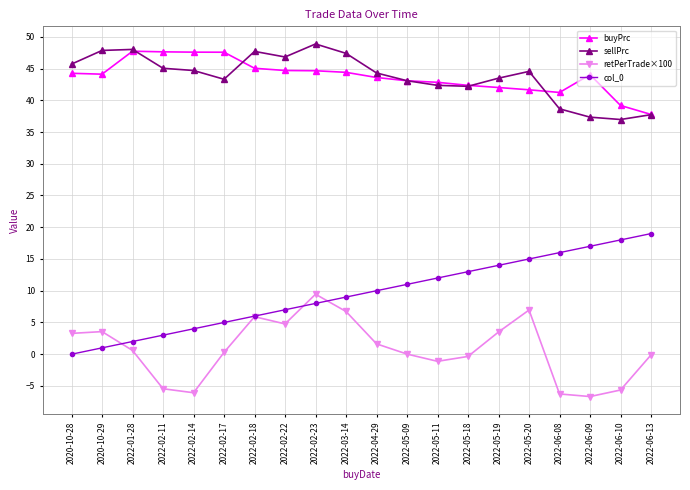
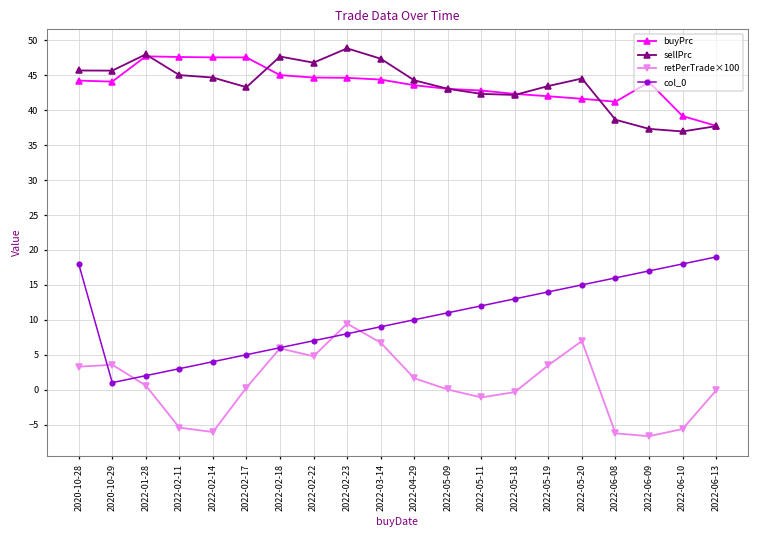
col_0, 2020-10-28: 0 -> 18
sellPrc, 2020-10-29: 48 -> 46
